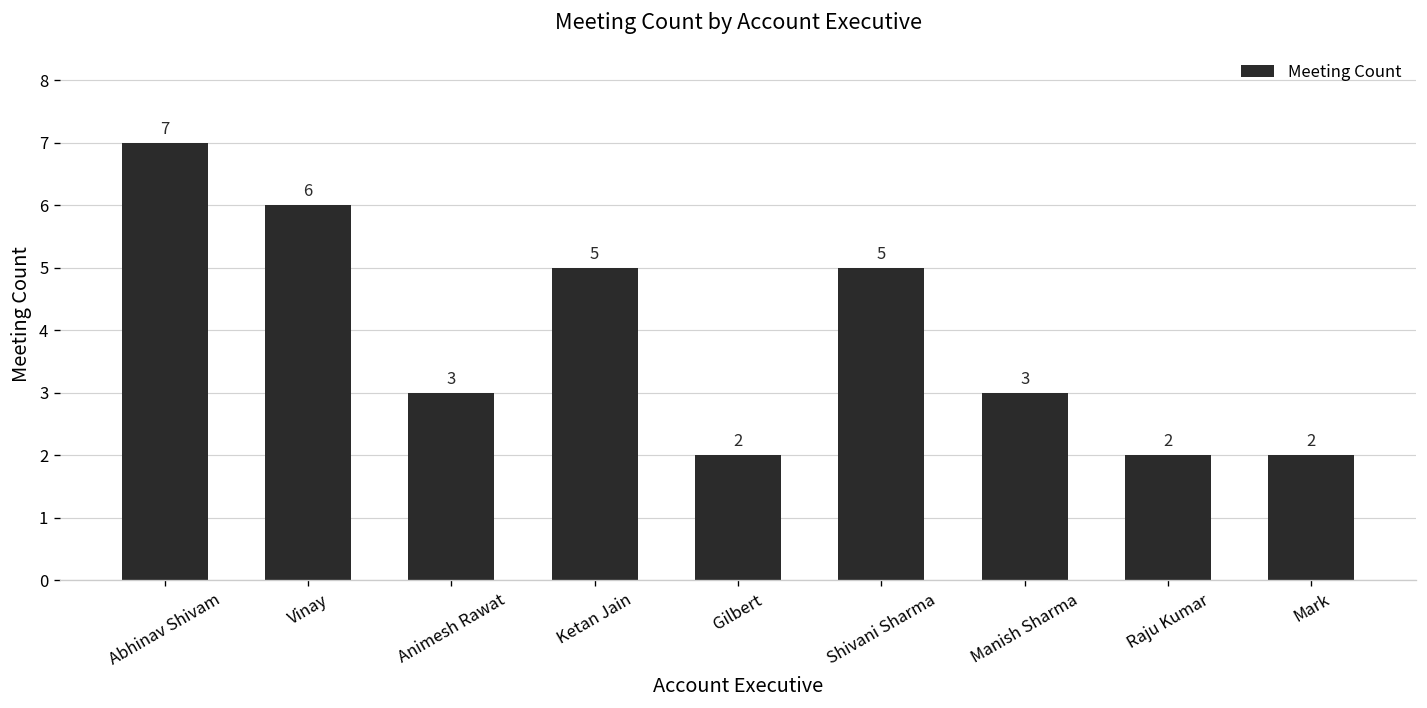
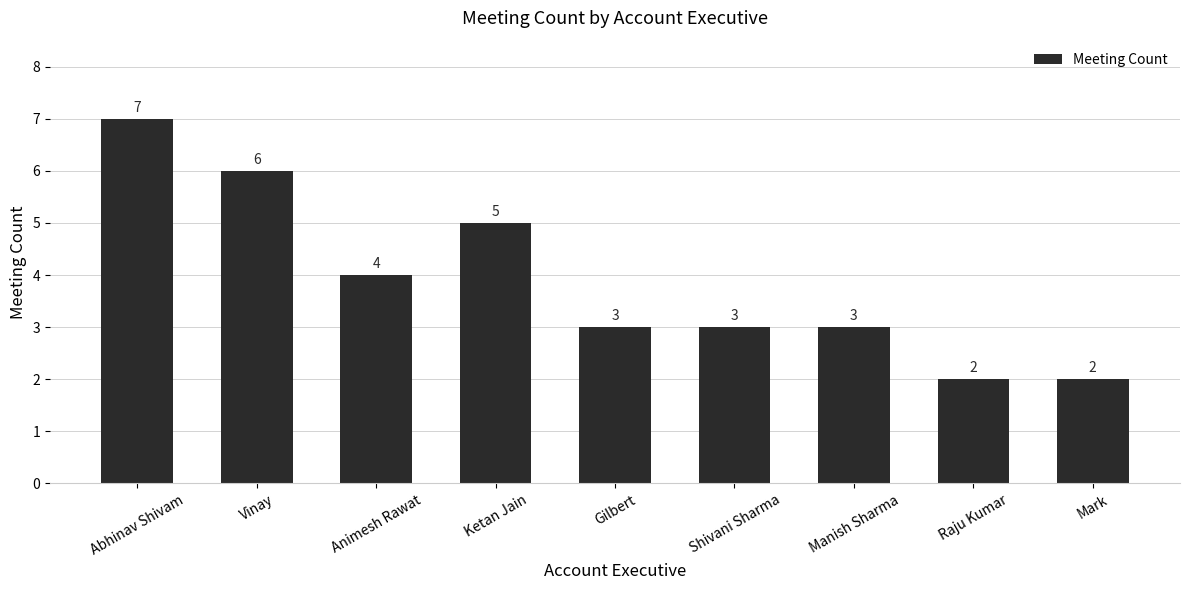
Animesh Rawat: 3 -> 4
Gilbert: 2 -> 3
Shivani Sharma: 5 -> 3
